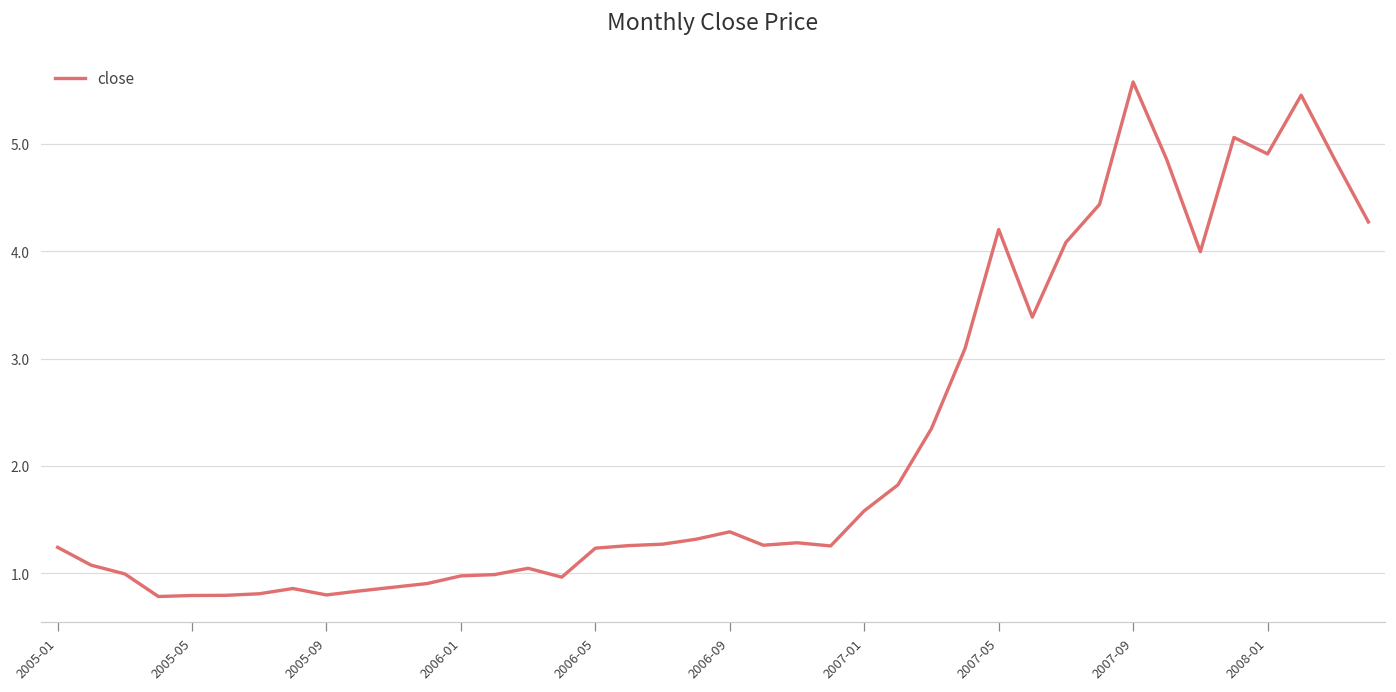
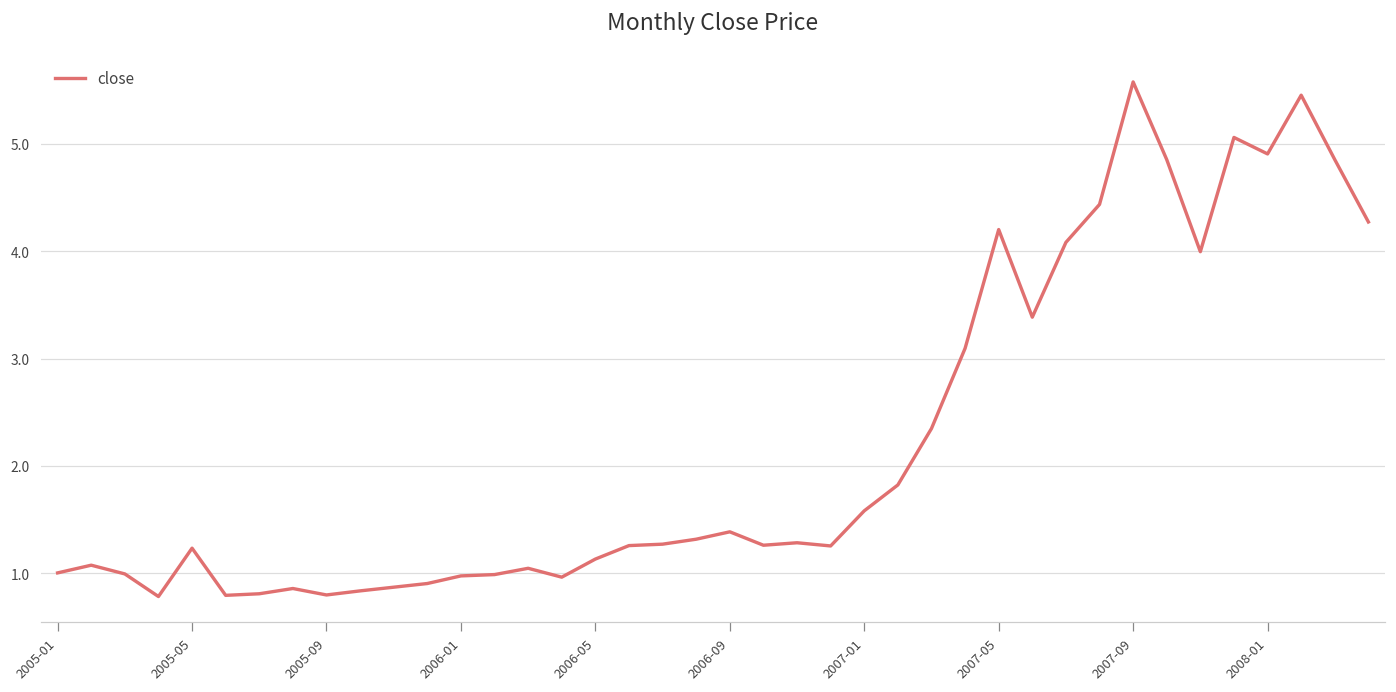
2005-01: 1.2 -> 1.0
2005-05: 0.8 -> 1.2
2006-05: 1.2 -> 1.1
